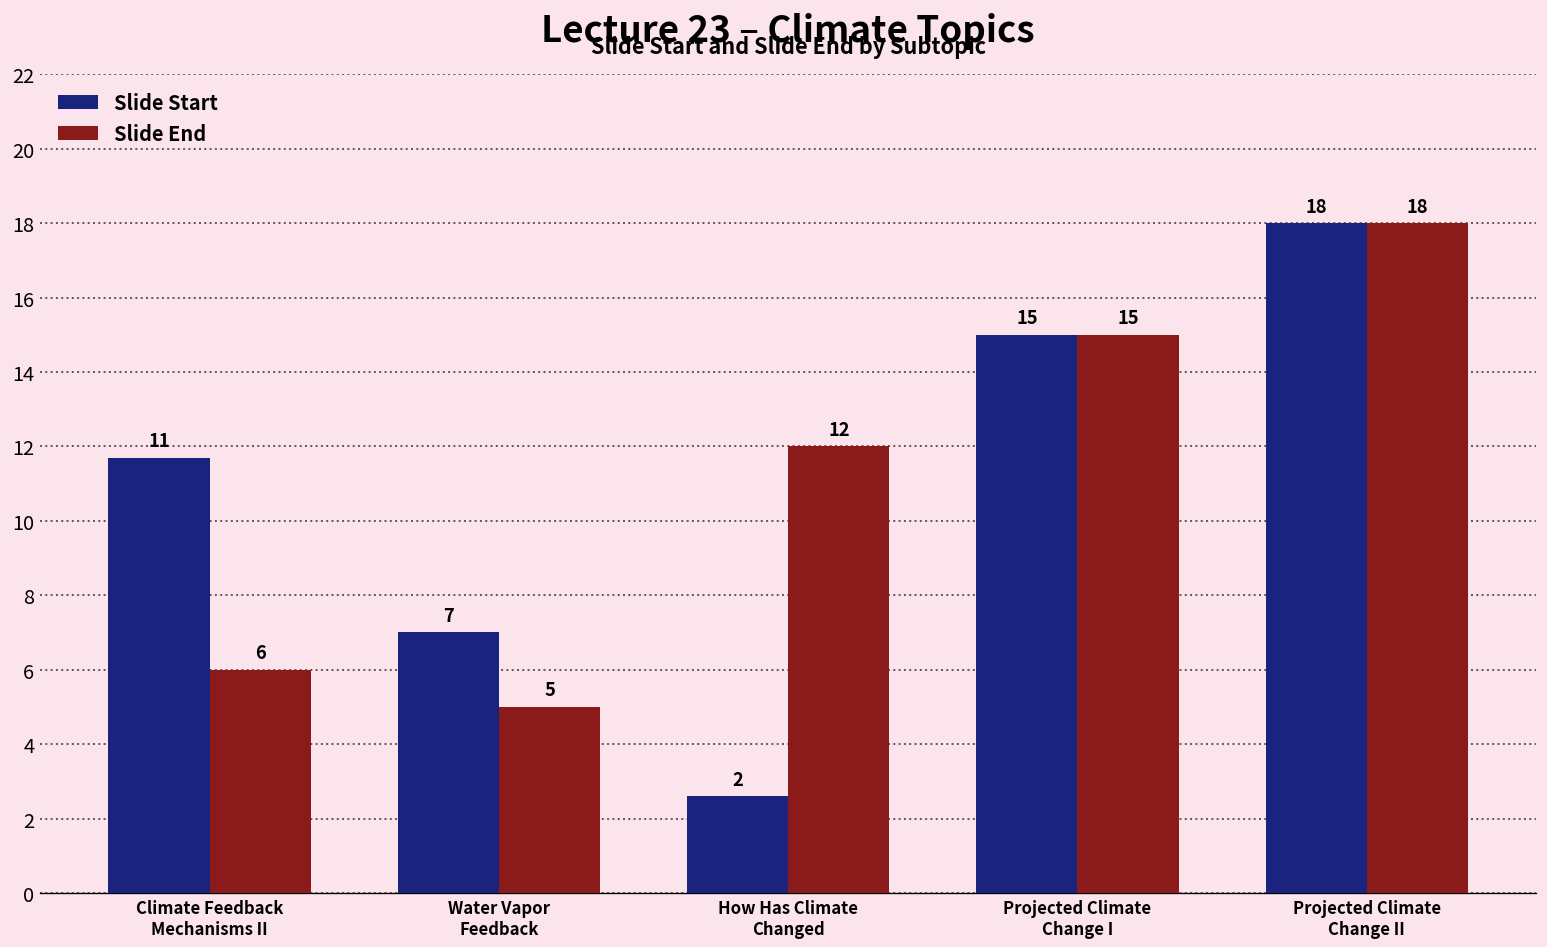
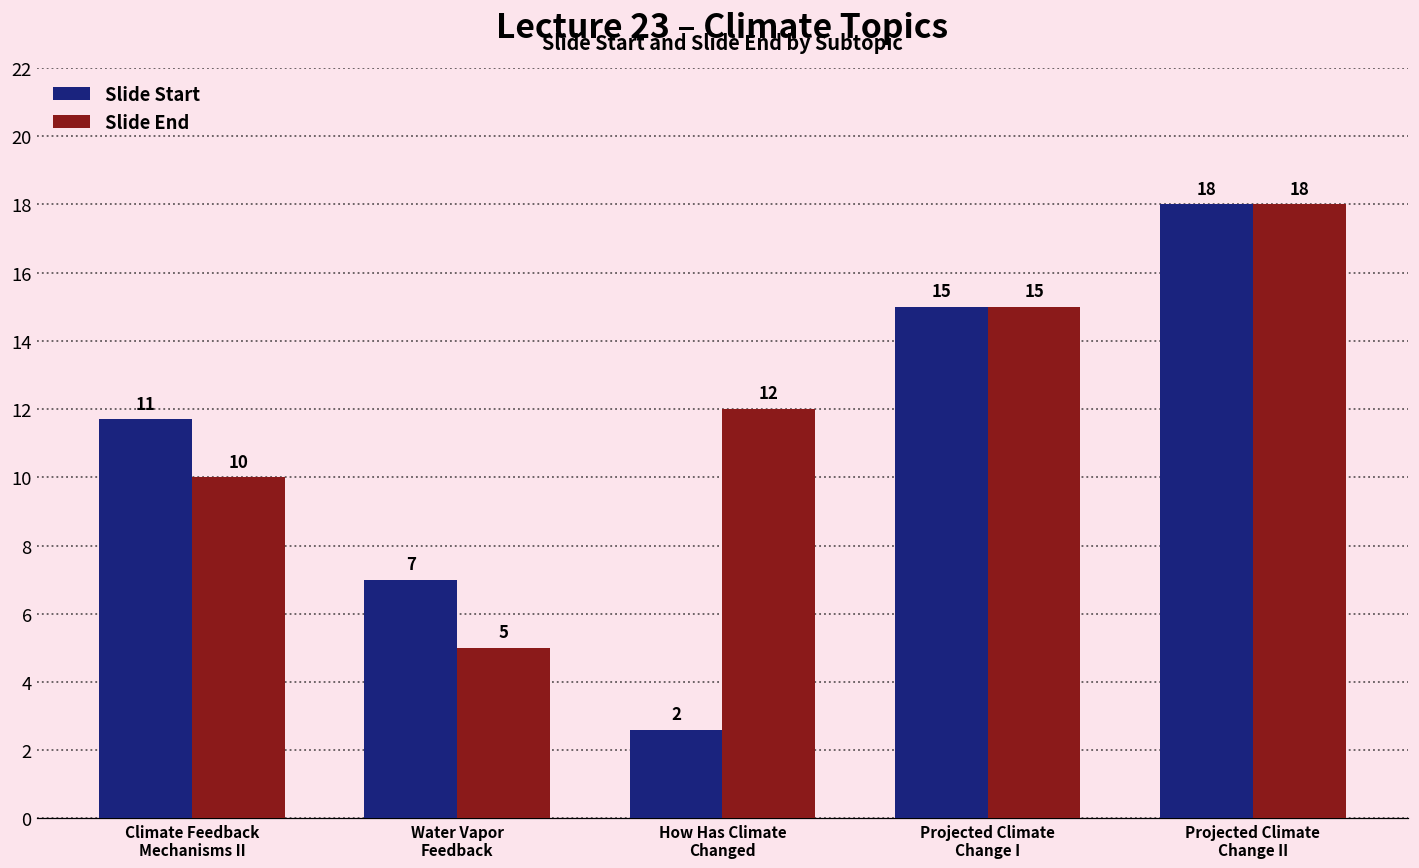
Slide End, Climate Feedback Mechanisms II: 6 -> 10
